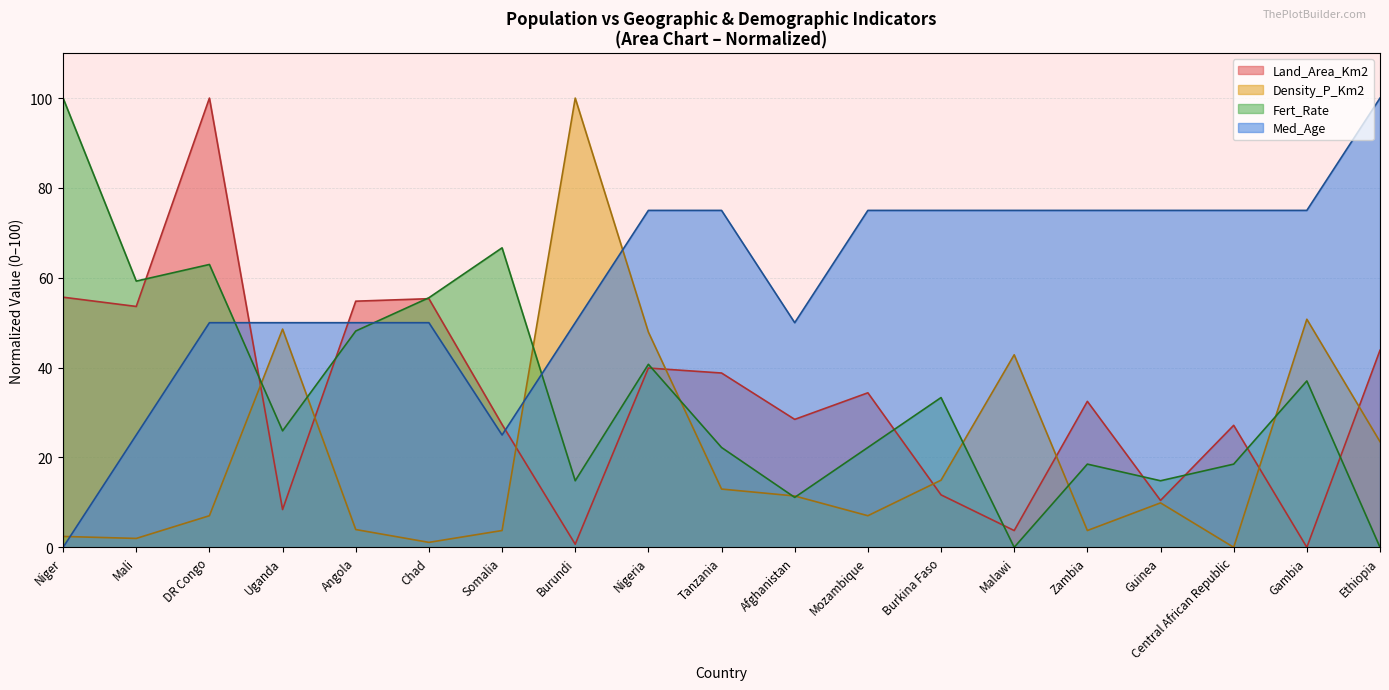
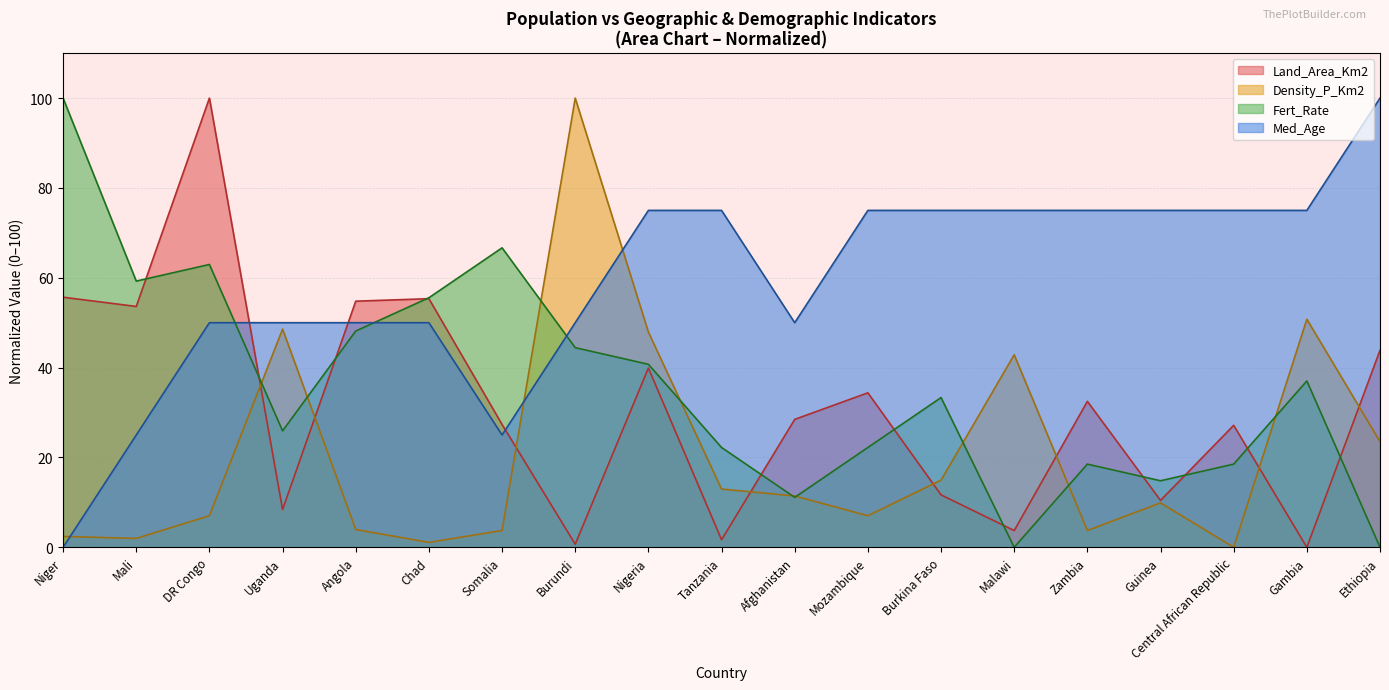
Fert_Rate, Burundi: 15 -> 44
Land_Area_Km2, Tanzania: 39 -> 2
